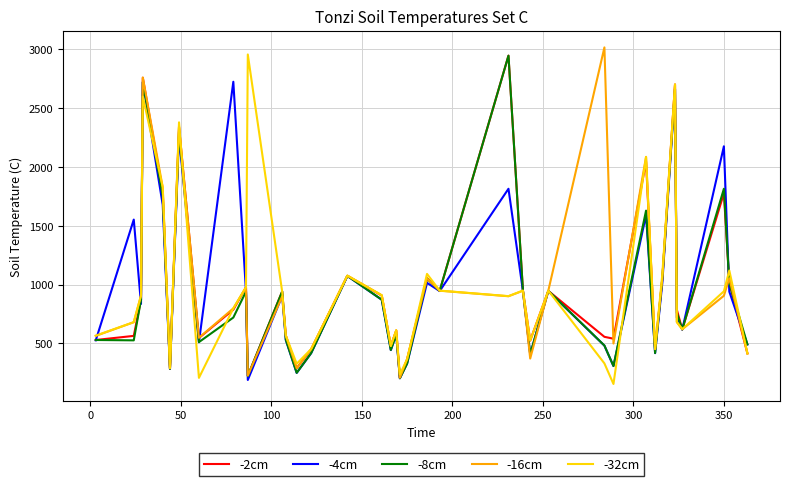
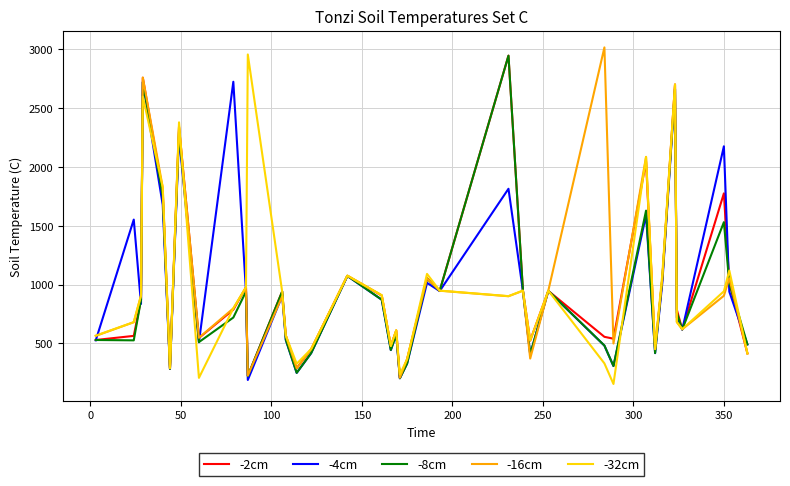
-8cm, 350: 1820 -> 1530
